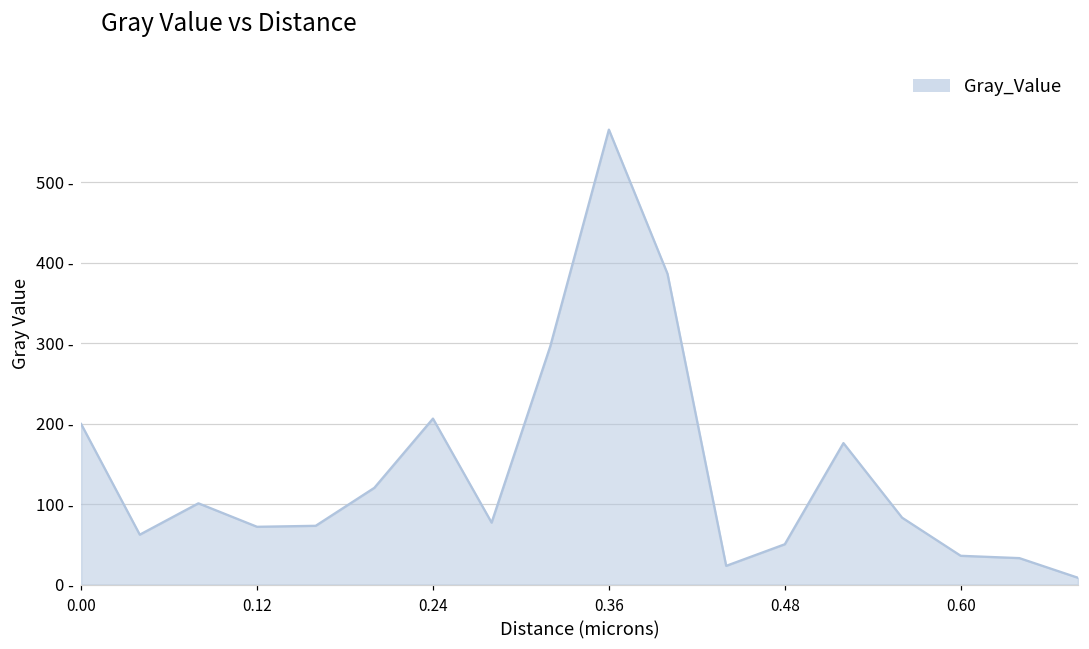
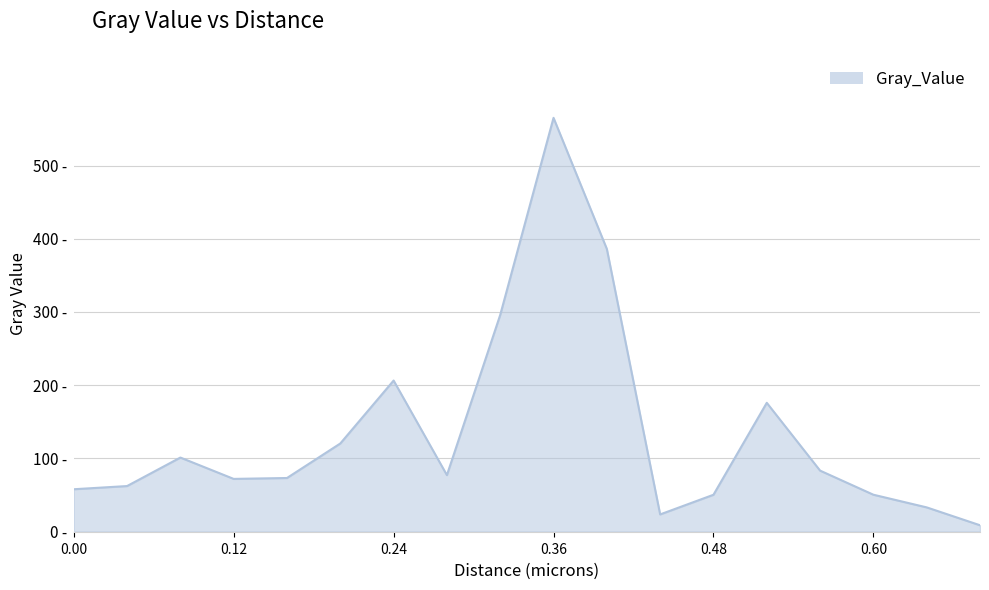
0.00: 200 - -> 60 -
0.60: 40 - -> 50 -
